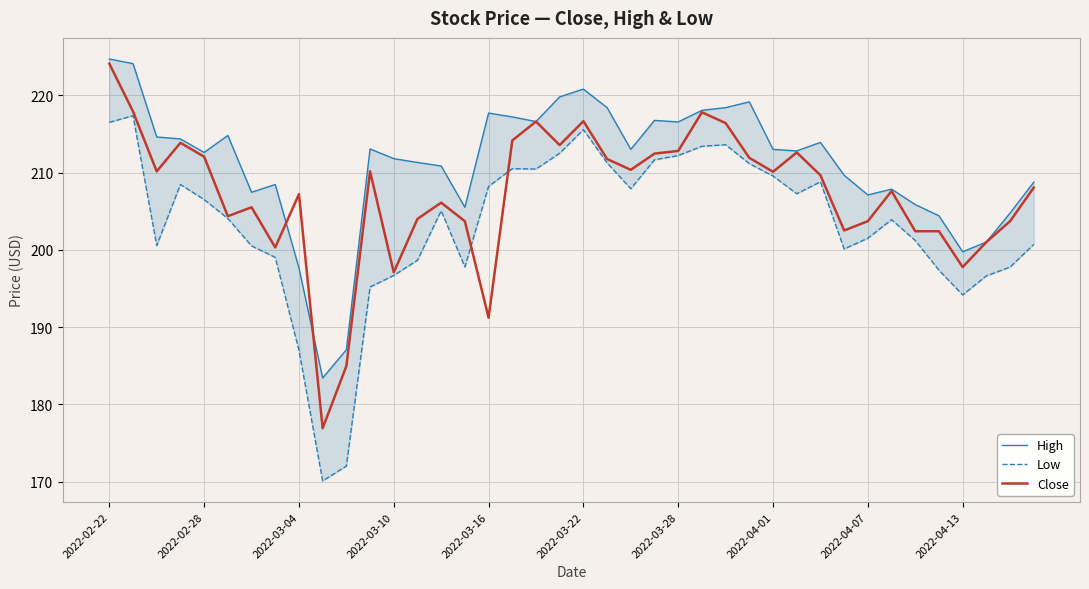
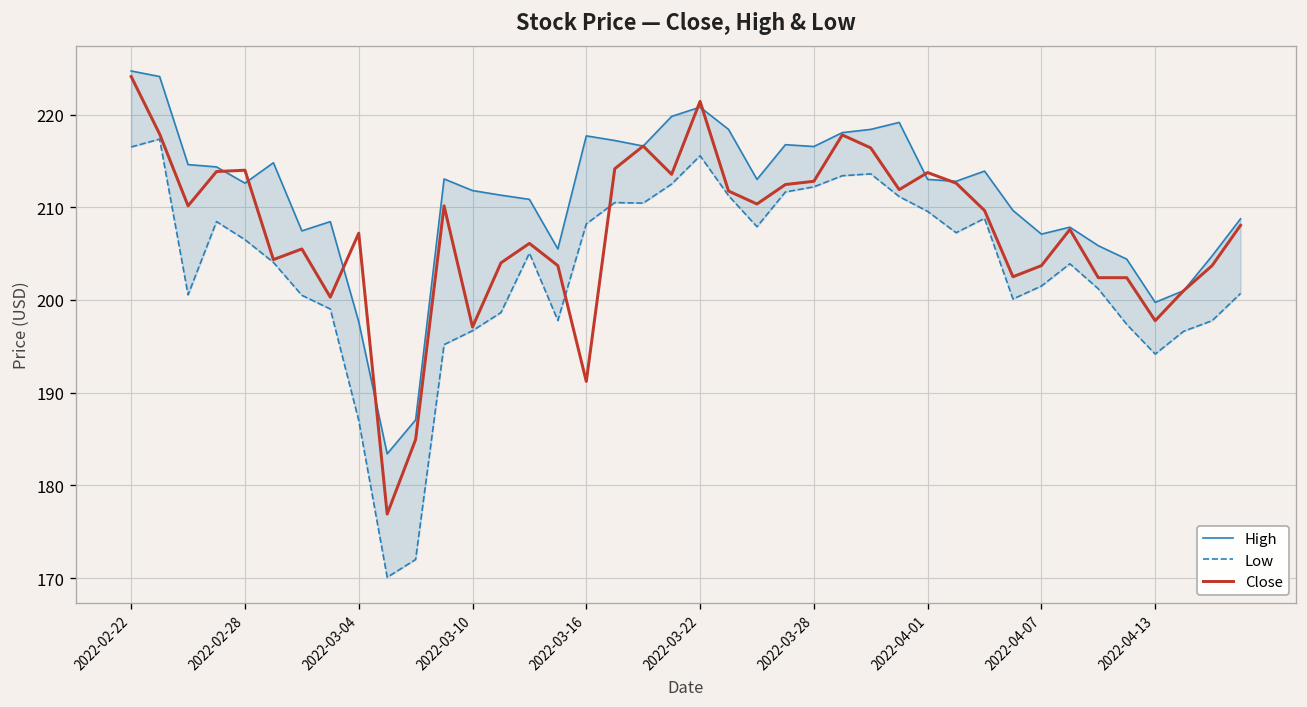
Close, 2022-02-28: 212 -> 214
Close, 2022-03-22: 217 -> 221
Close, 2022-04-01: 210 -> 214
